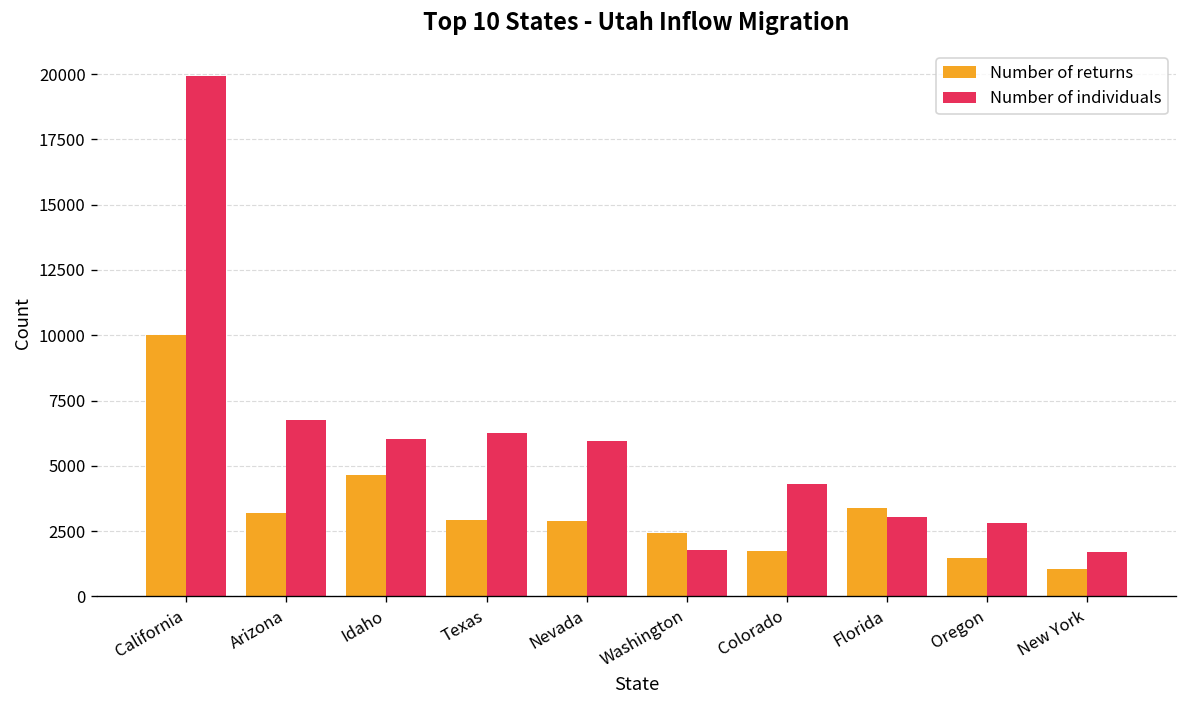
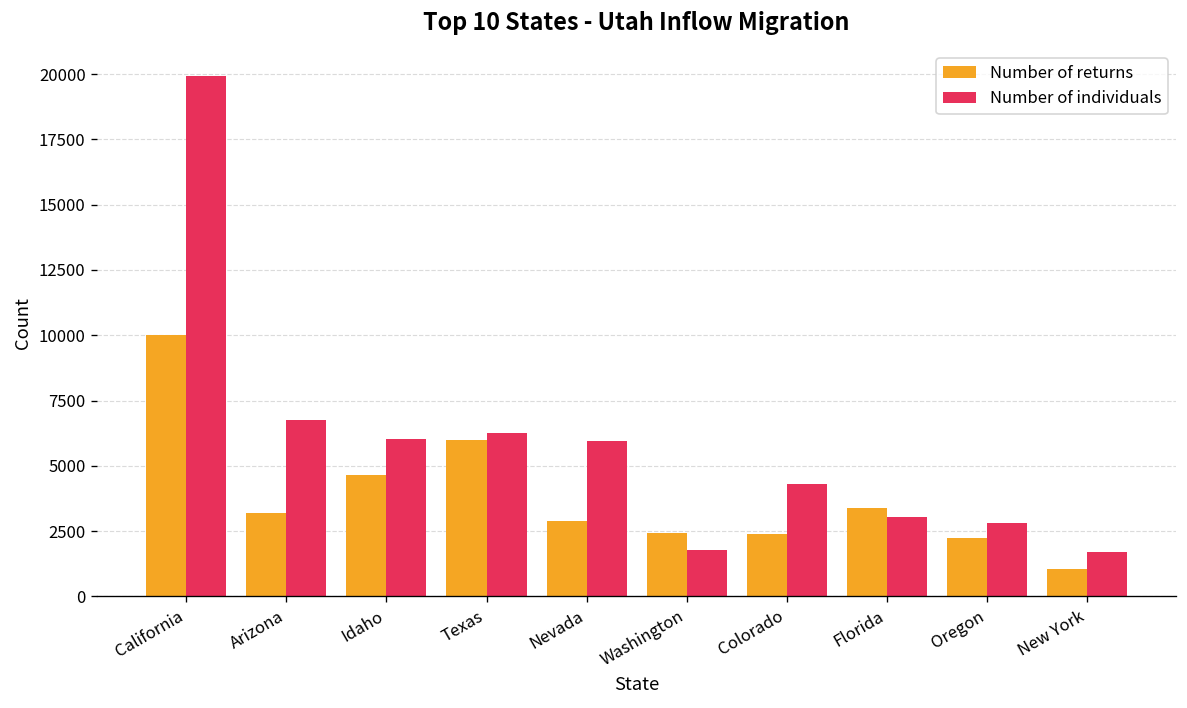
Number of returns, Texas: 2900 -> 6000
Number of returns, Colorado: 1700 -> 2400
Number of returns, Oregon: 1500 -> 2200
